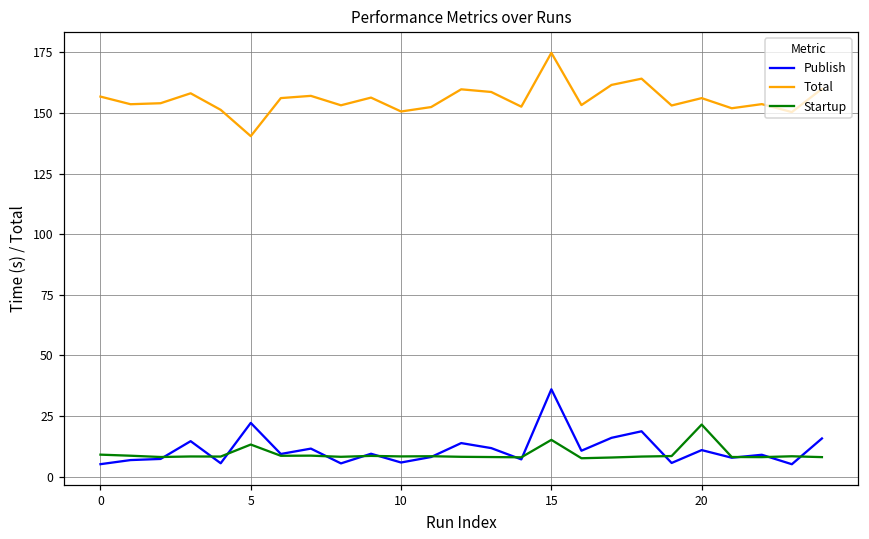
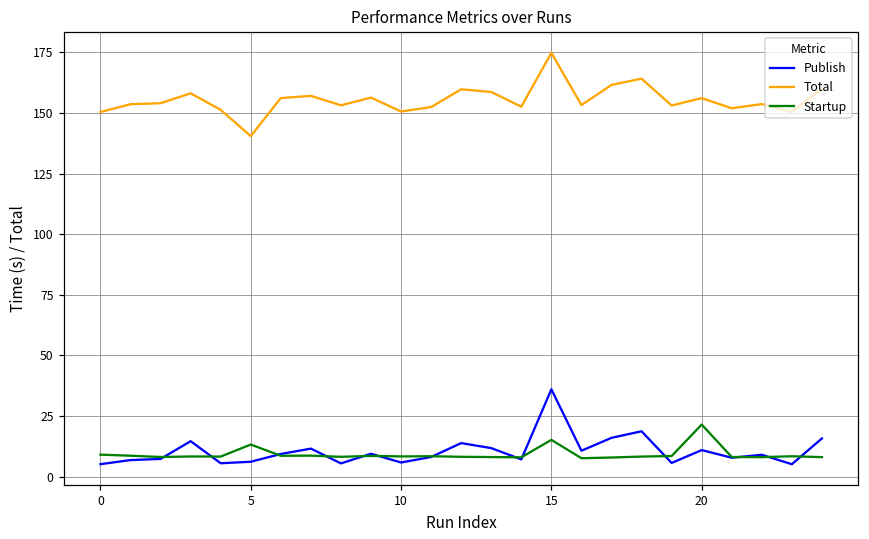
Total, 0: 157 -> 150
Publish, 5: 22 -> 6
